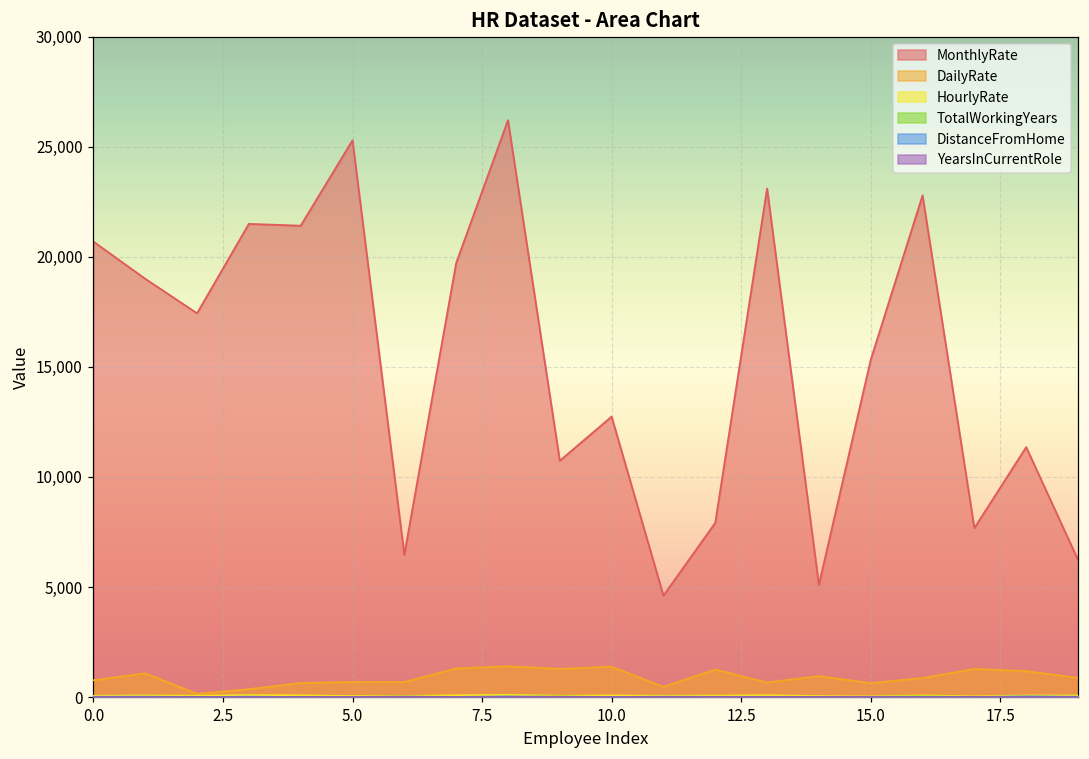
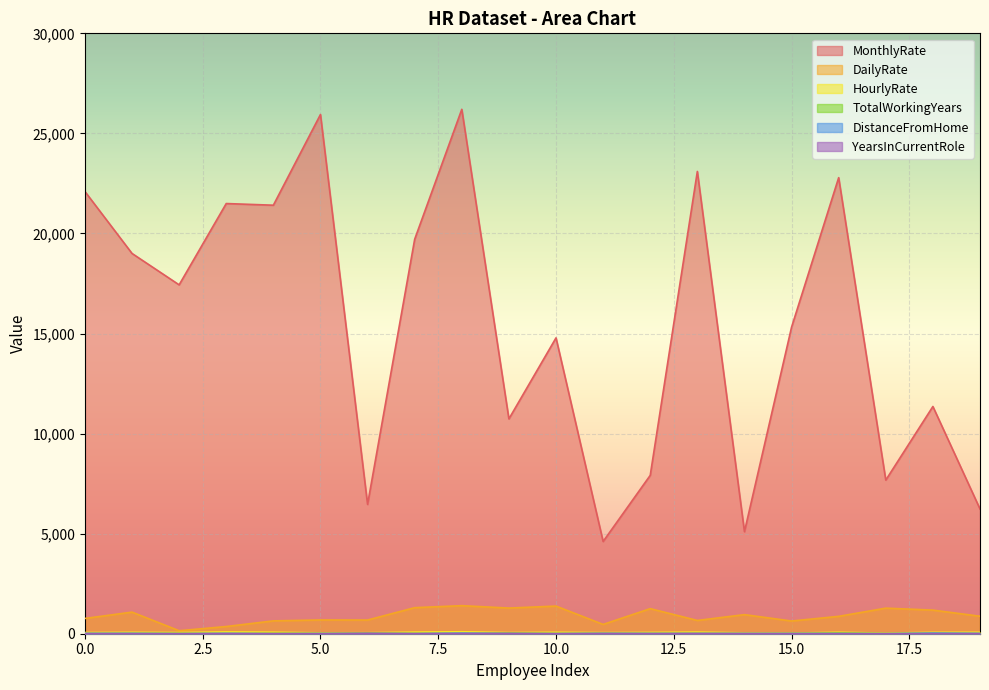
MonthlyRate, 0.0: 20,700 -> 22,100
MonthlyRate, 5.0: 25,300 -> 25,900
MonthlyRate, 10.0: 12,700 -> 14,800
